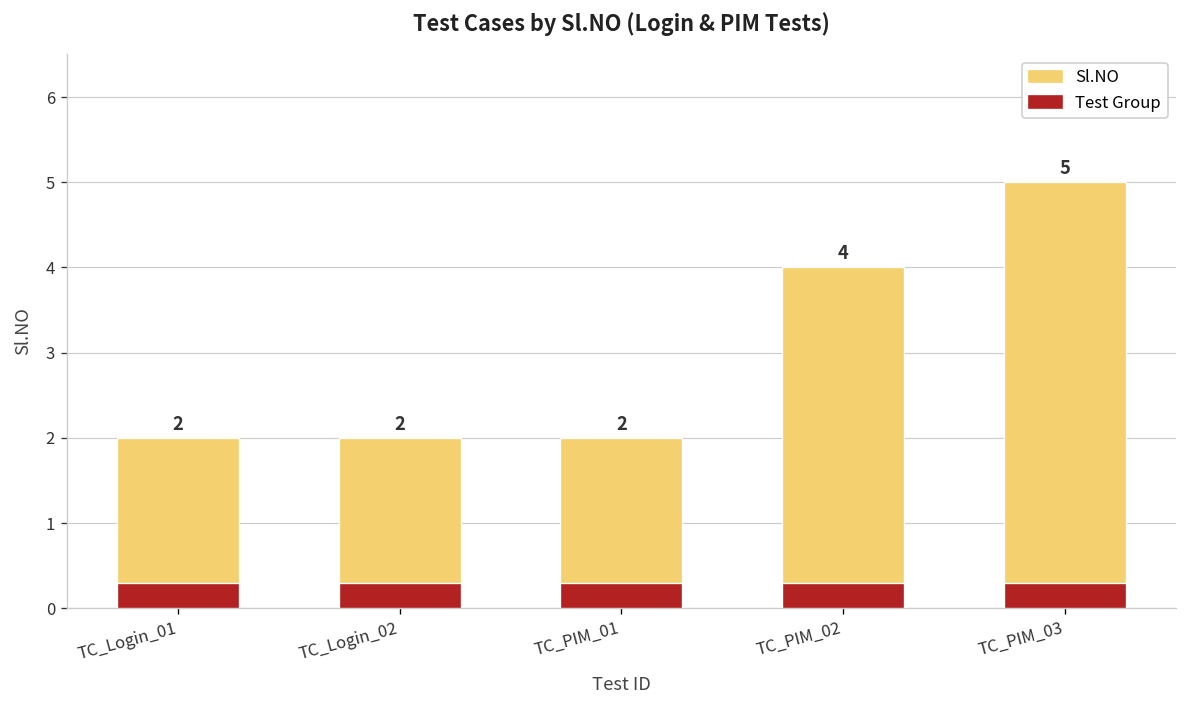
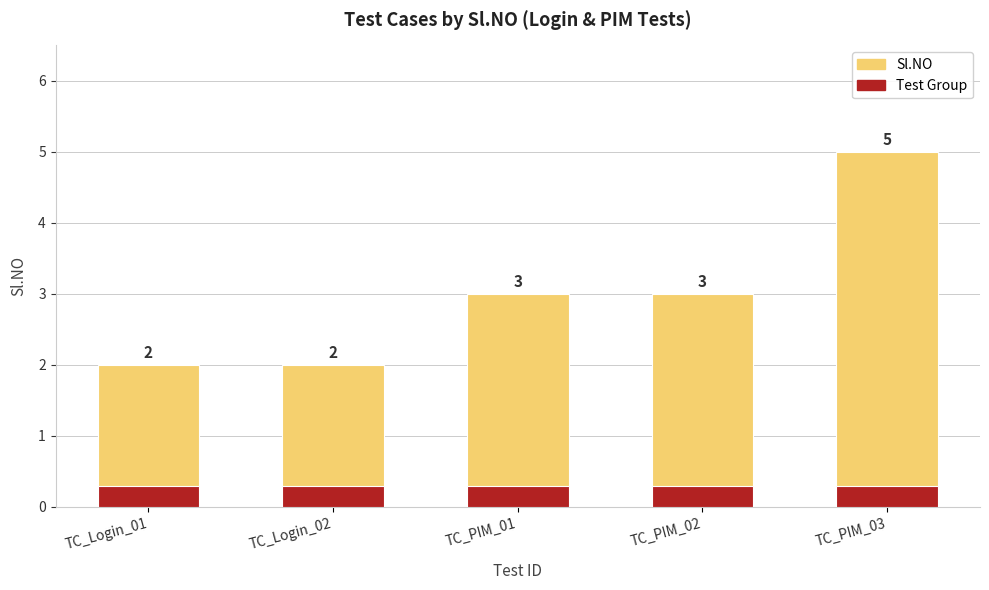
Sl.NO, TC_PIM_01: 2 -> 3
Sl.NO, TC_PIM_02: 4 -> 3
